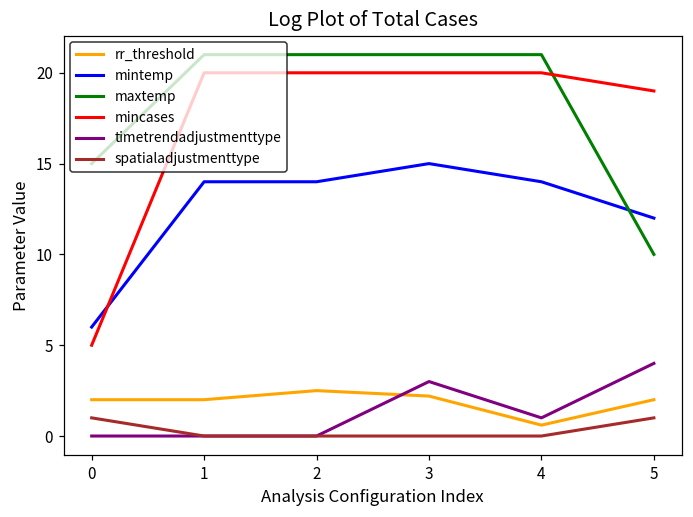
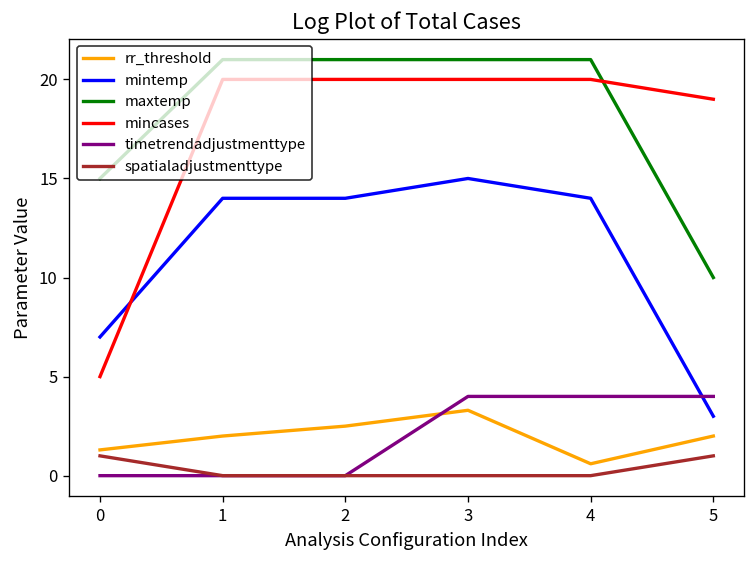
rr_threshold, 0: 2.0 -> 1.3
mintemp, 0: 6 -> 7
rr_threshold, 3: 2.2 -> 3.3
timetrendadjustmenttype, 3: 3 -> 4
timetrendadjustmenttype, 4: 1 -> 4
mintemp, 5: 12 -> 3
